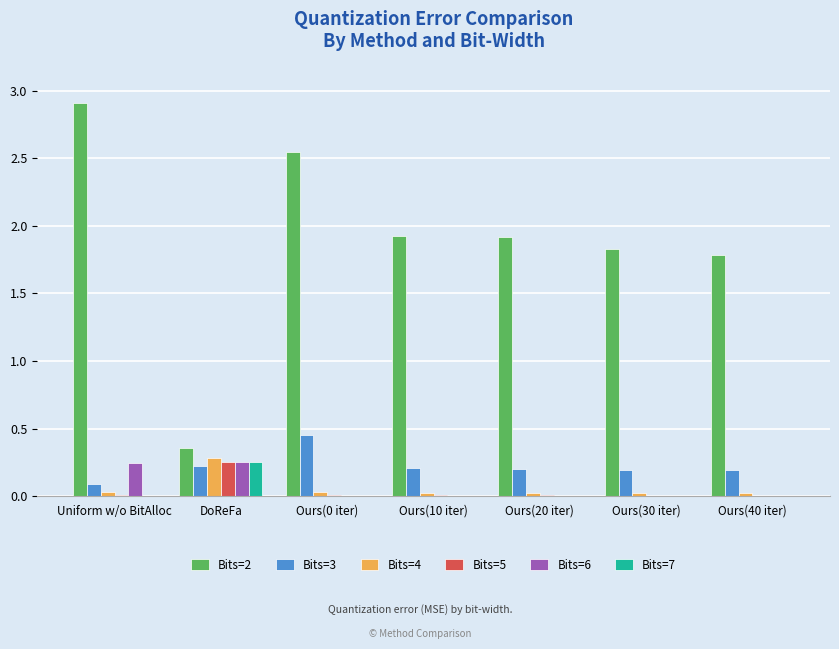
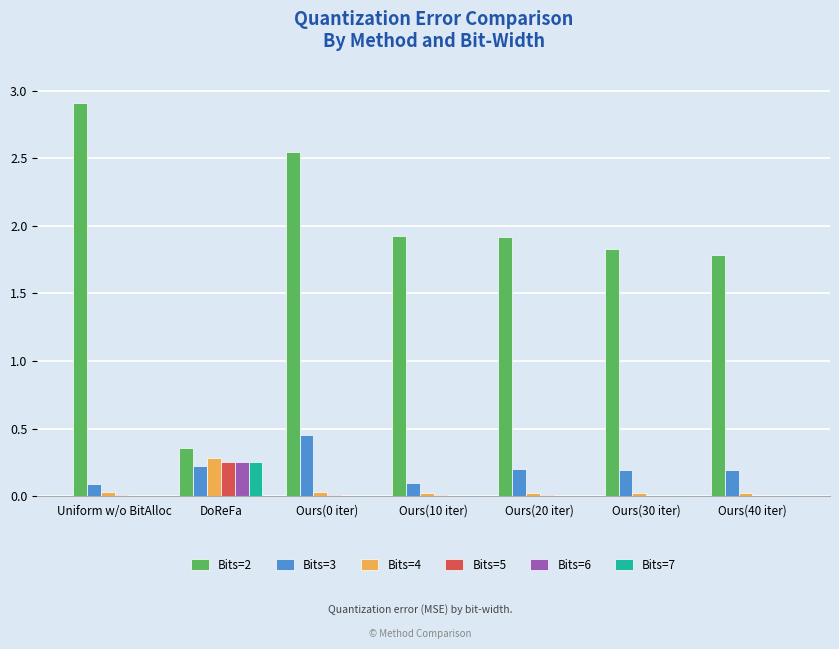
Bits=6, Uniform w/o BitAlloc: 0.25 -> 0.00
Bits=3, Ours(10 iter): 0.21 -> 0.10
